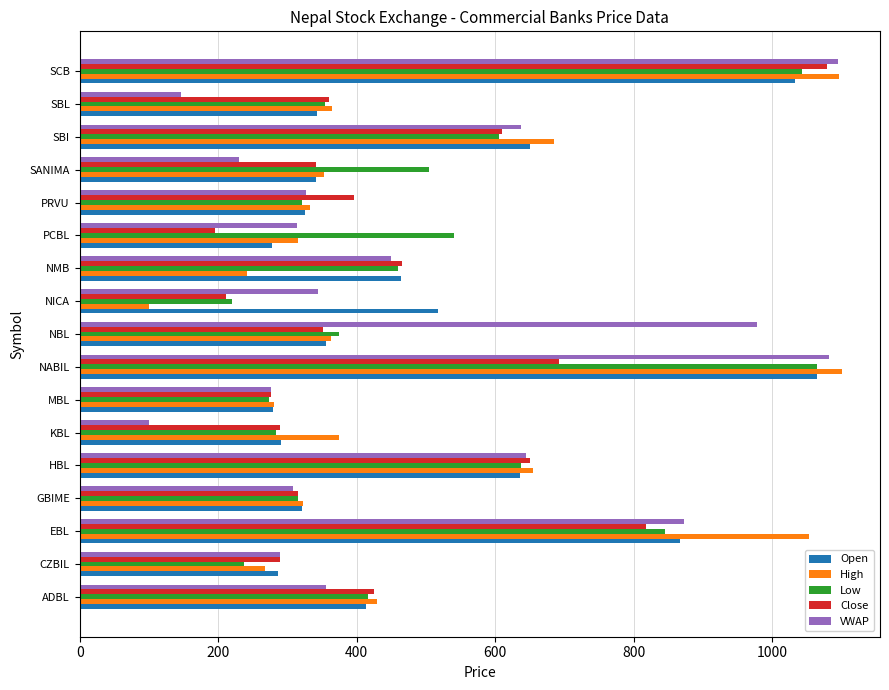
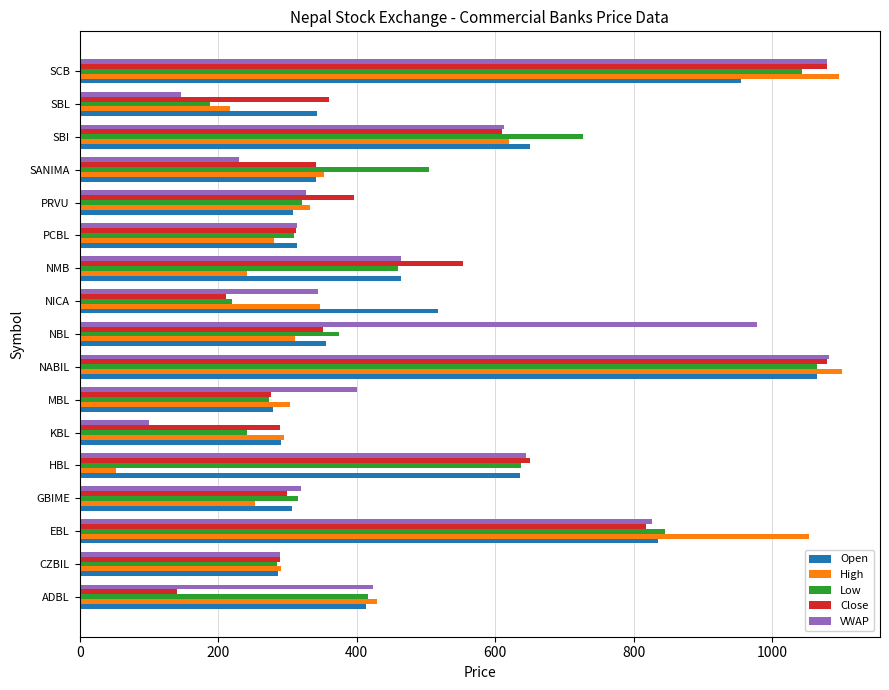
VWAP, SCB: 1100 -> 1080
Open, SCB: 1030 -> 960
Low, SBL: 360 -> 190
High, SBL: 360 -> 220
VWAP, SBI: 640 -> 610
Low, SBI: 610 -> 730
High, SBI: 690 -> 620
Open, PRVU: 330 -> 310
Close, PCBL: 200 -> 310
Low, PCBL: 540 -> 310
High, PCBL: 320 -> 280
Open, PCBL: 280 -> 310
VWAP, NMB: 450 -> 460
Close, NMB: 470 -> 550
High, NICA: 100 -> 350
High, NBL: 360 -> 310
Close, NABIL: 690 -> 1080
VWAP, MBL: 280 -> 400
High, MBL: 280 -> 300
Low, KBL: 280 -> 240
High, KBL: 370 -> 300
High, HBL: 660 -> 50
VWAP, GBIME: 310 -> 320
Close, GBIME: 320 -> 300
High, GBIME: 320 -> 250
Open, GBIME: 320 -> 310
VWAP, EBL: 870 -> 830
Open, EBL: 870 -> 840
Low, CZBIL: 240 -> 290
High, CZBIL: 270 -> 290
VWAP, ADBL: 360 -> 420
Close, ADBL: 430 -> 140
